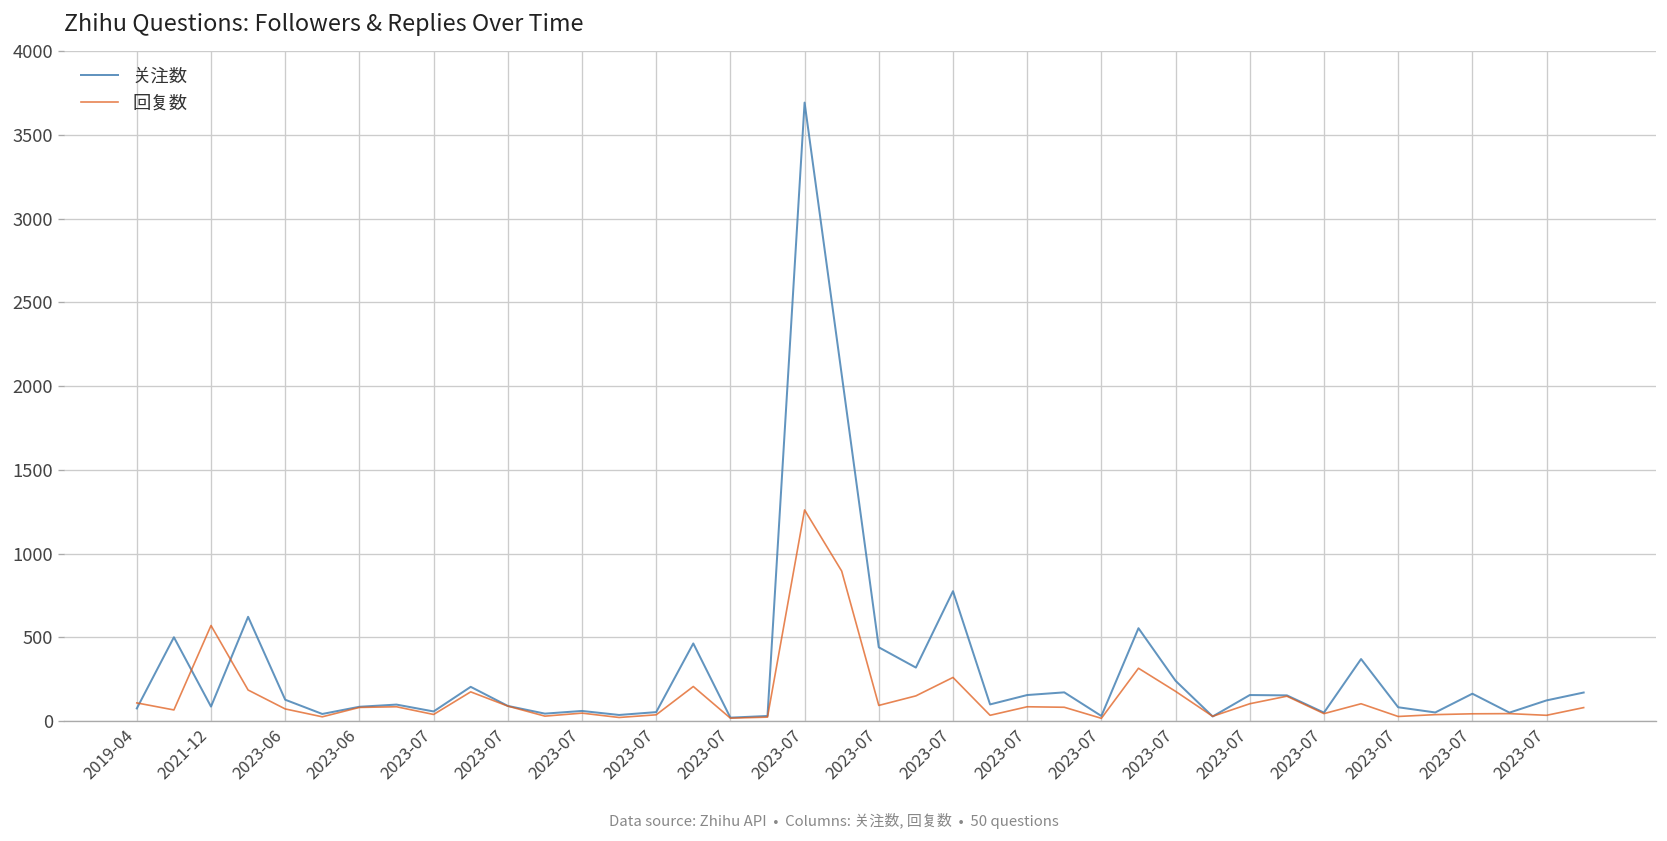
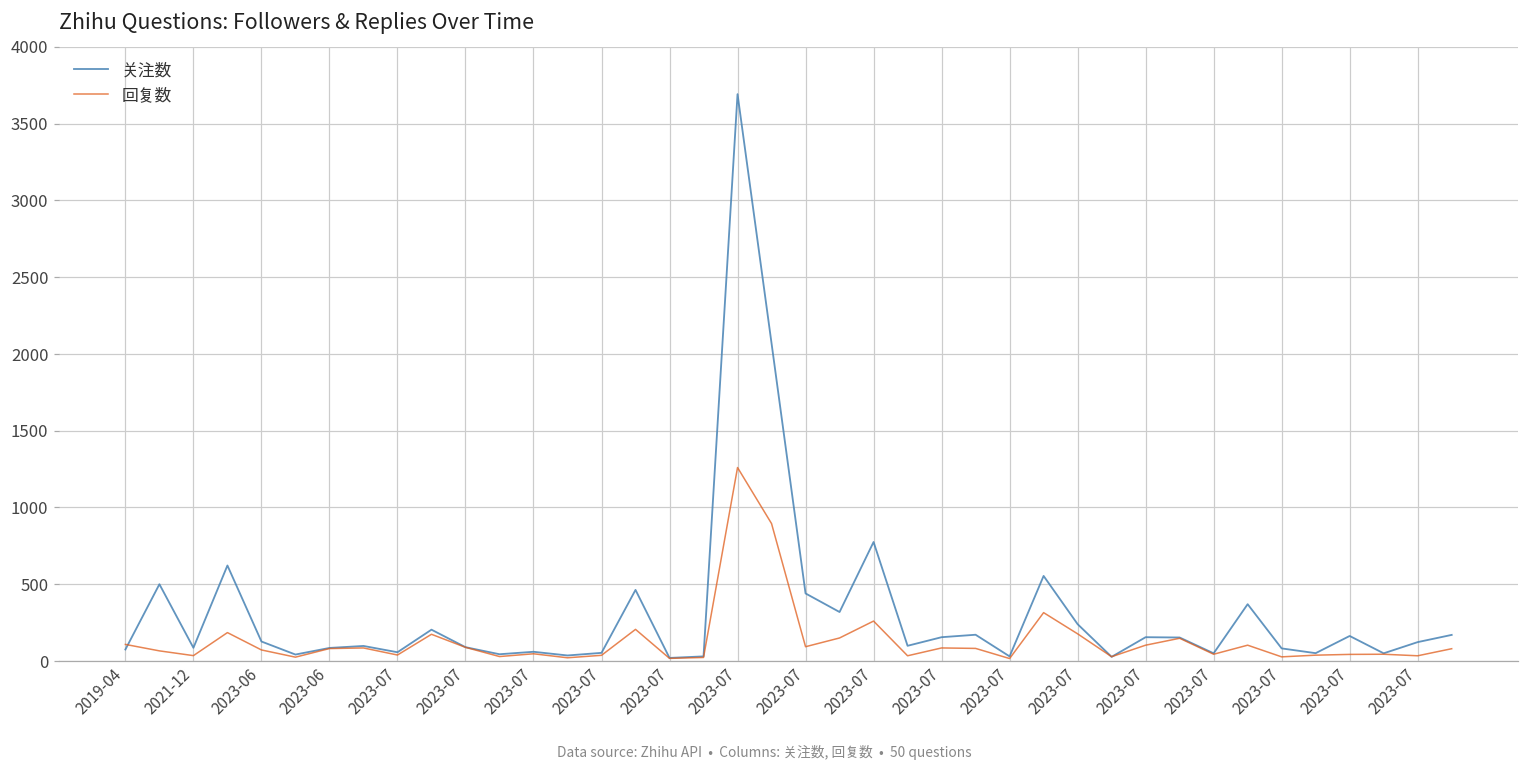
回复数, 2021-12: 570 -> 40
